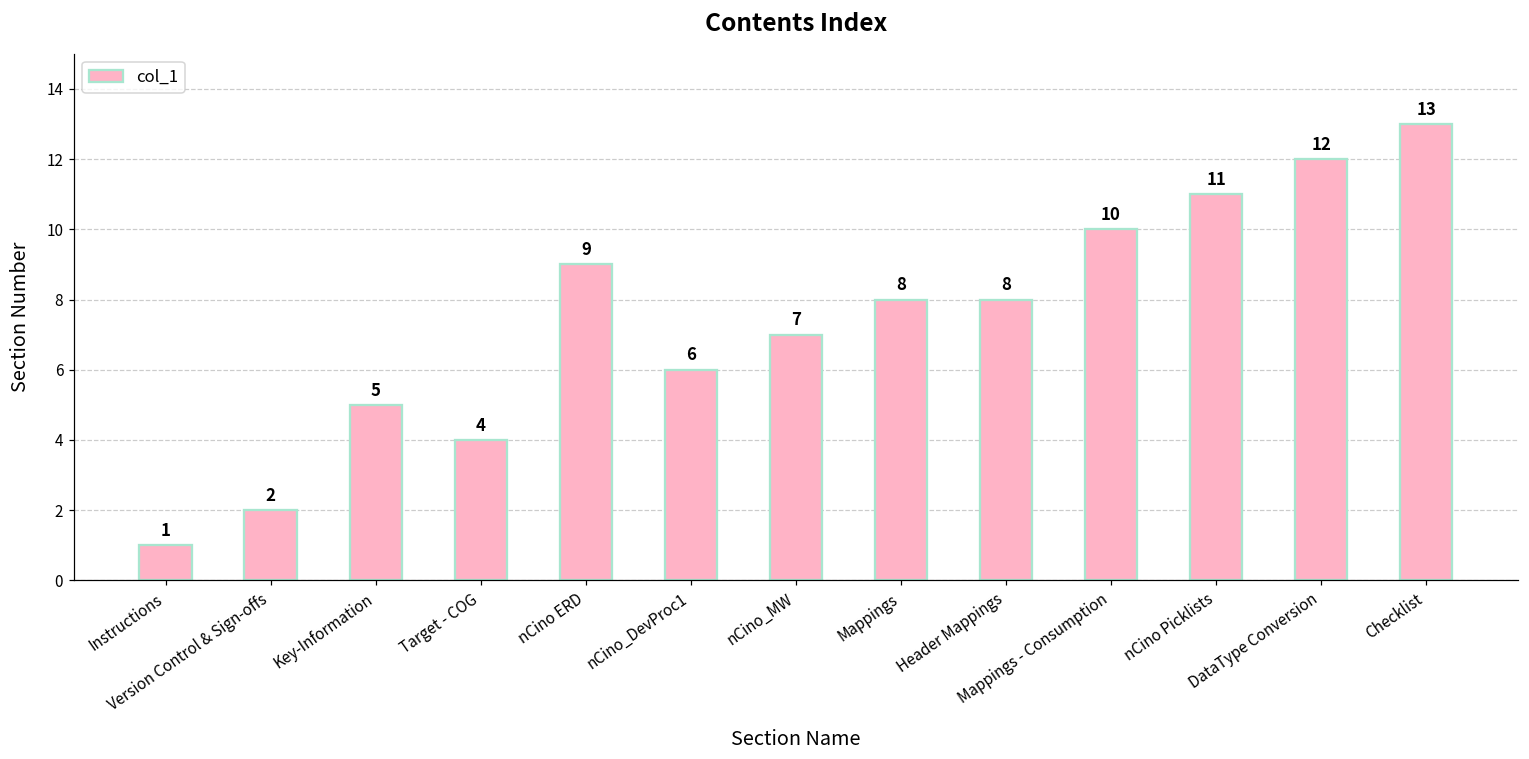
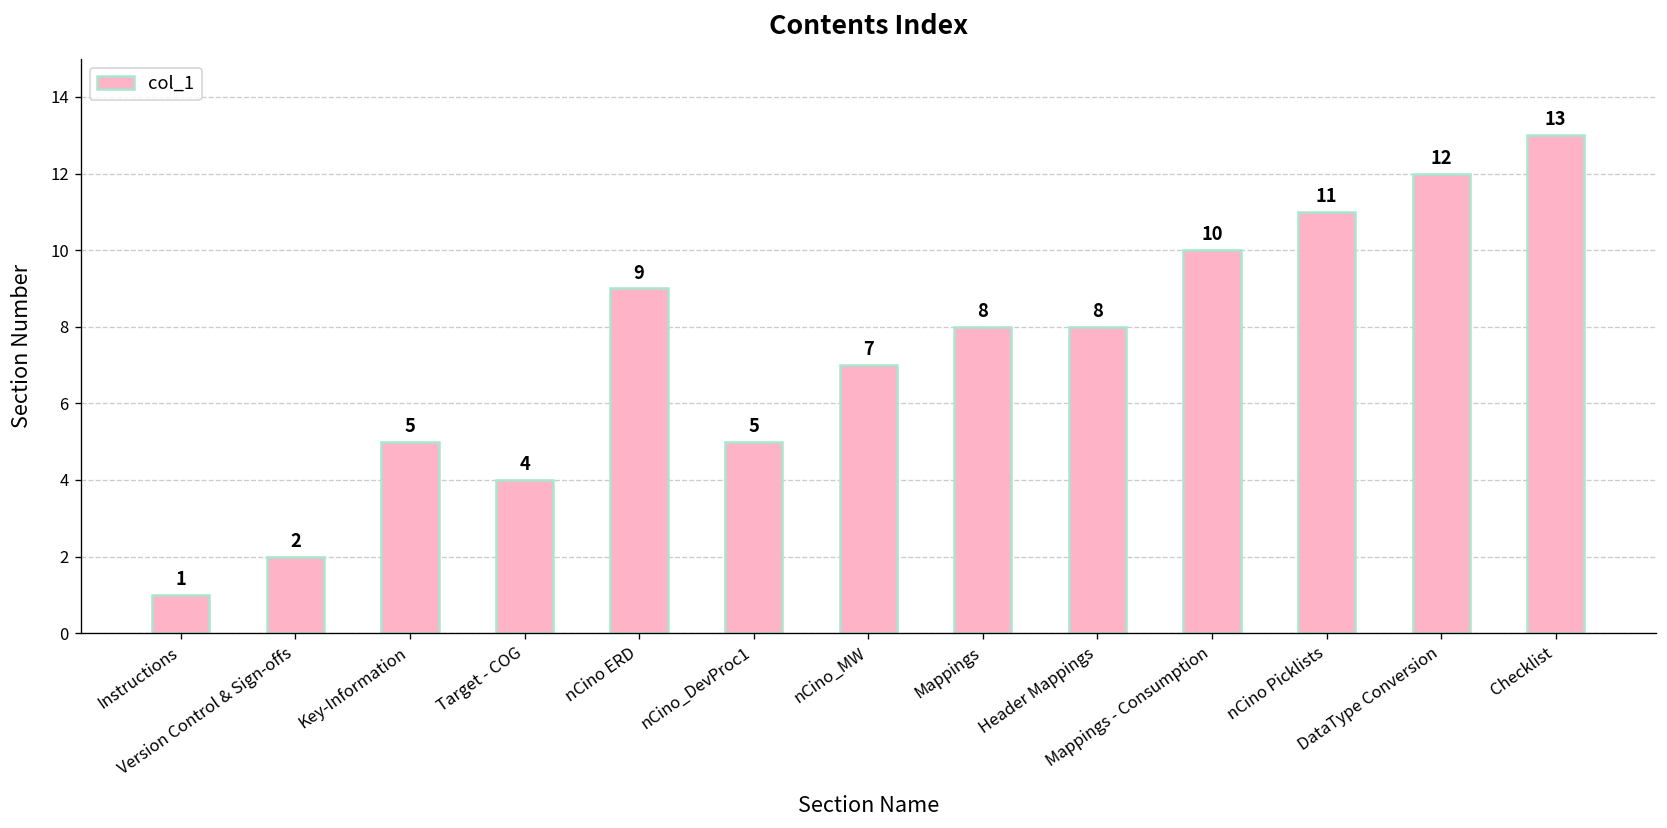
nCino_DevProc1: 6 -> 5
